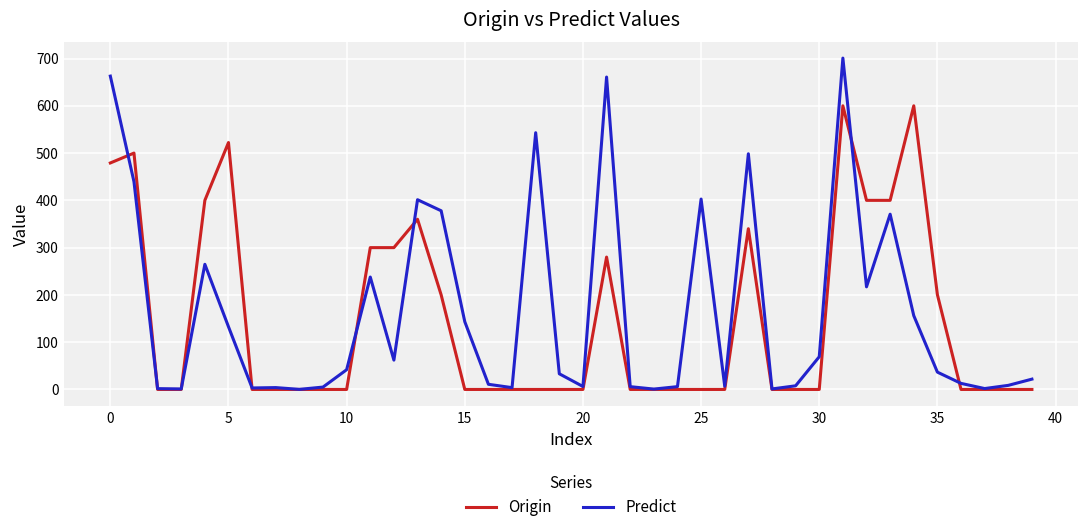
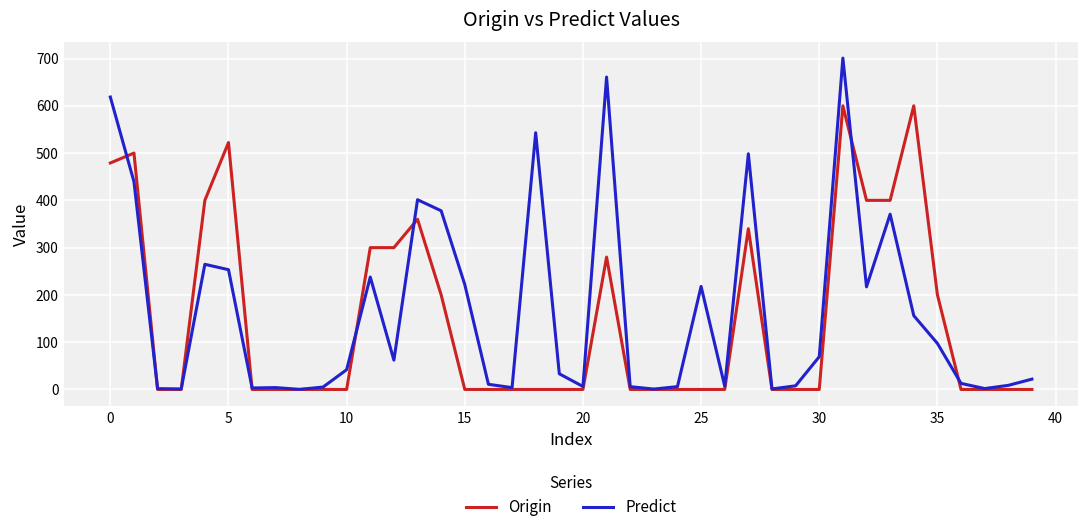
Predict, 0: 660 -> 620
Predict, 5: 130 -> 250
Predict, 15: 140 -> 220
Predict, 25: 400 -> 220
Predict, 35: 40 -> 100
